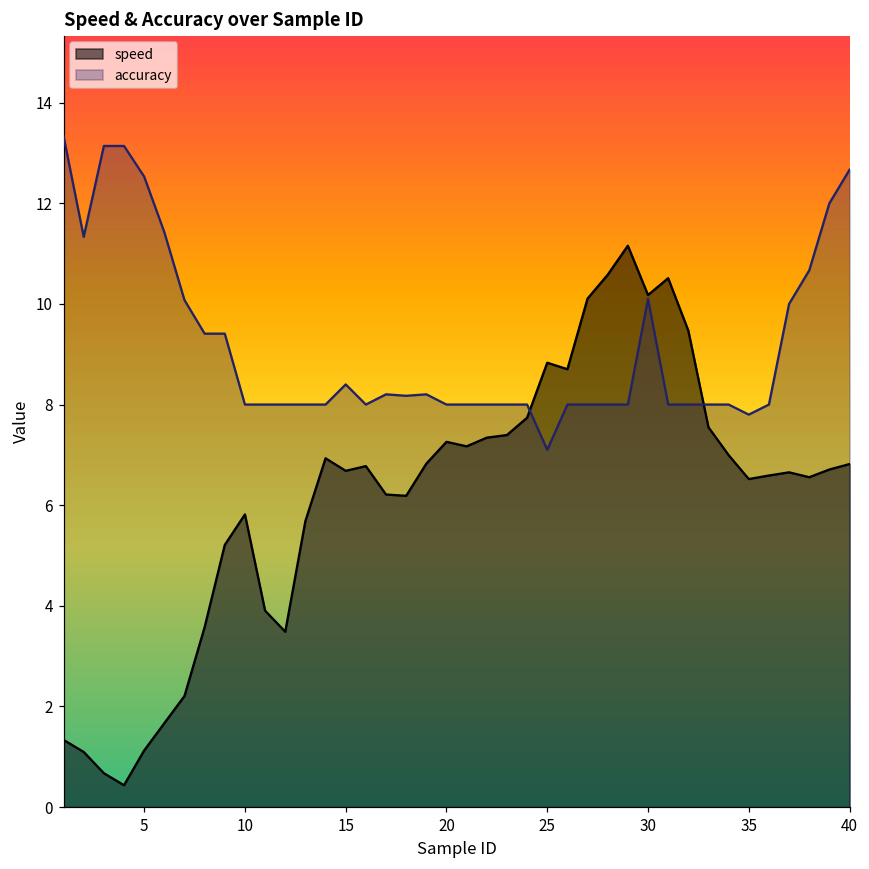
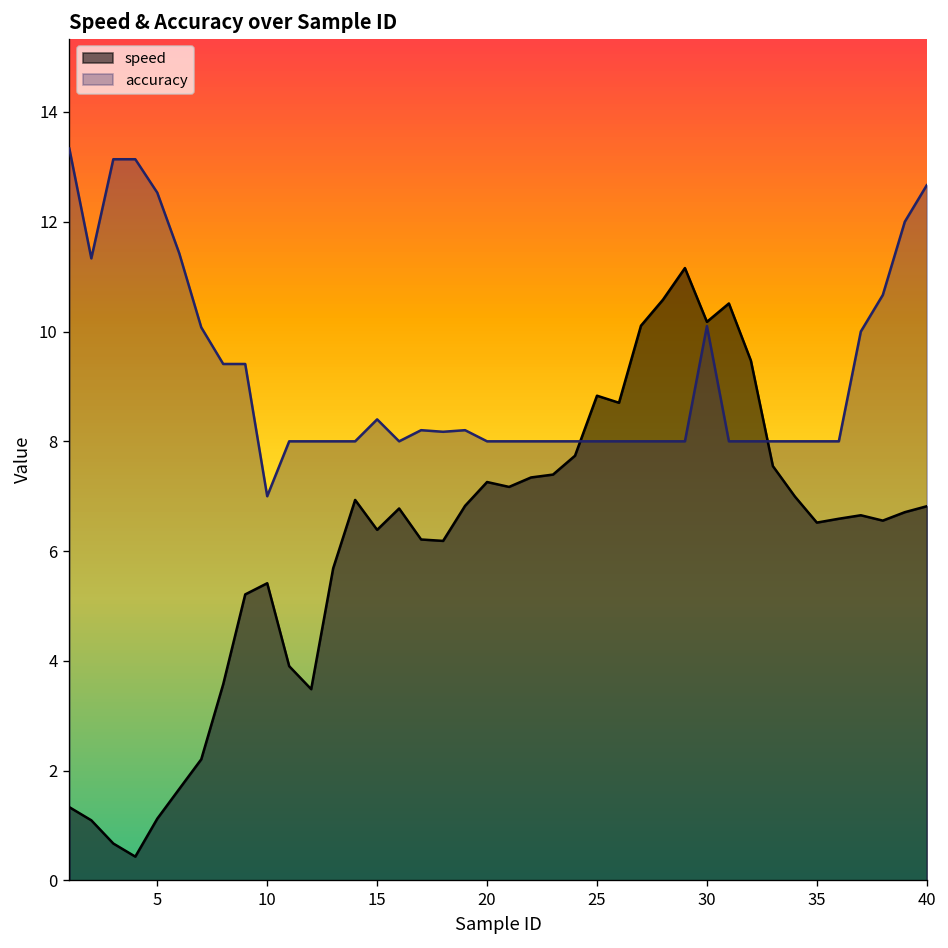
speed, 10: 5.8 -> 5.4
accuracy, 10: 8 -> 7
speed, 15: 6.7 -> 6.4
accuracy, 25: 7.1 -> 8.0
accuracy, 35: 7.8 -> 8.0
